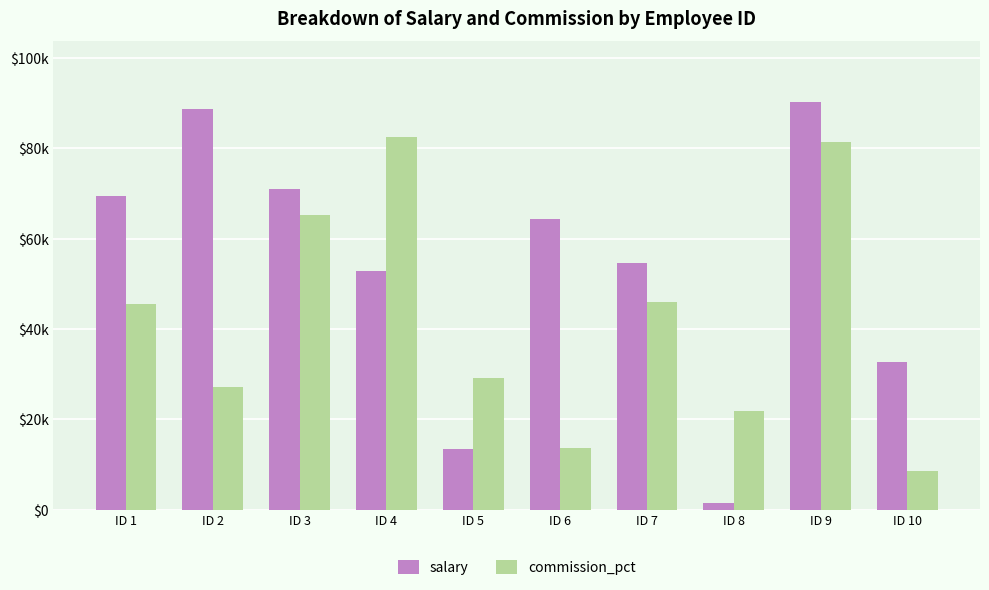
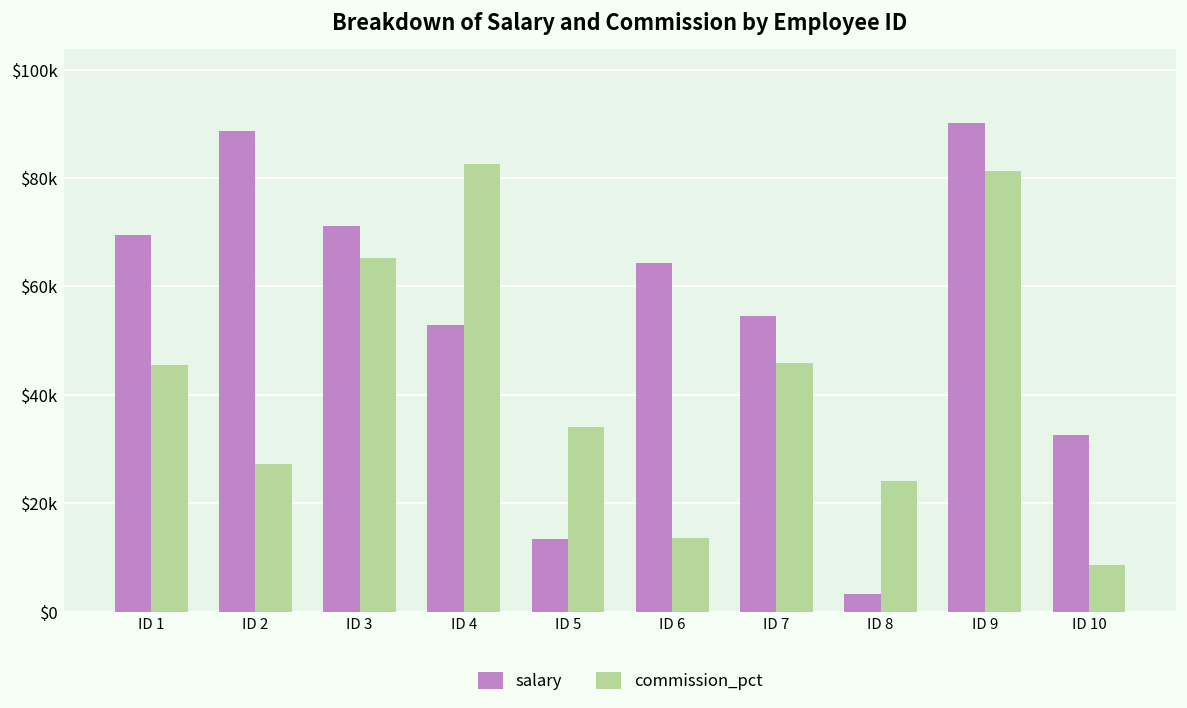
commission_pct, ID 5: $29000 -> $34000
salary, ID 8: $1000 -> $3000
commission_pct, ID 8: $22000 -> $24000
